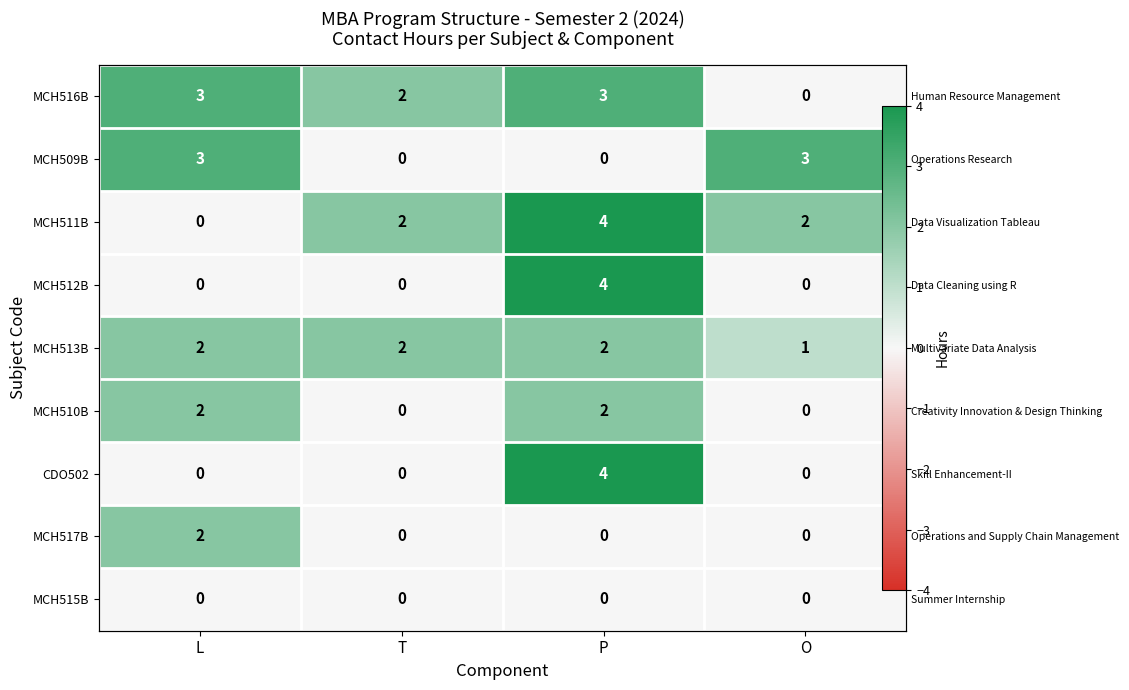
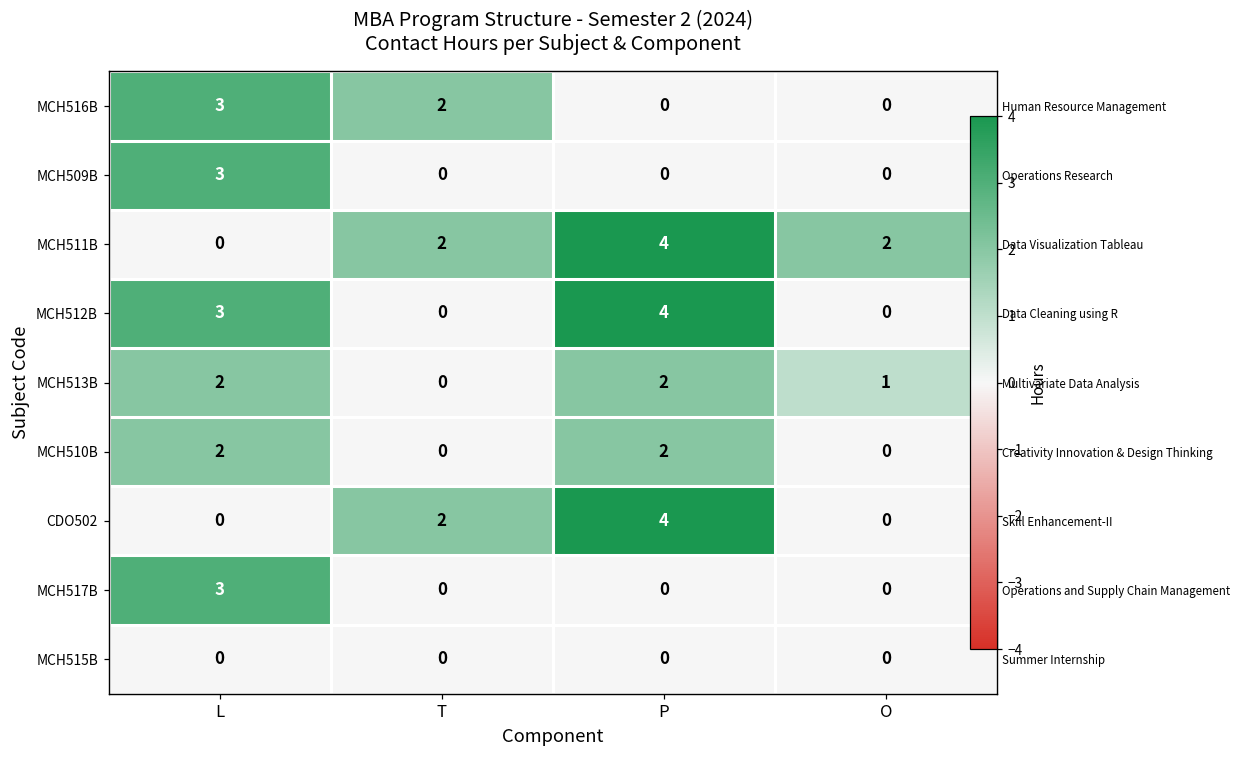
MCH516B, P: 3 -> 0
MCH509B, O: 3 -> 0
MCH512B, L: 0 -> 3
MCH513B, T: 2 -> 0
CDO502, T: 0 -> 2
MCH517B, L: 2 -> 3
